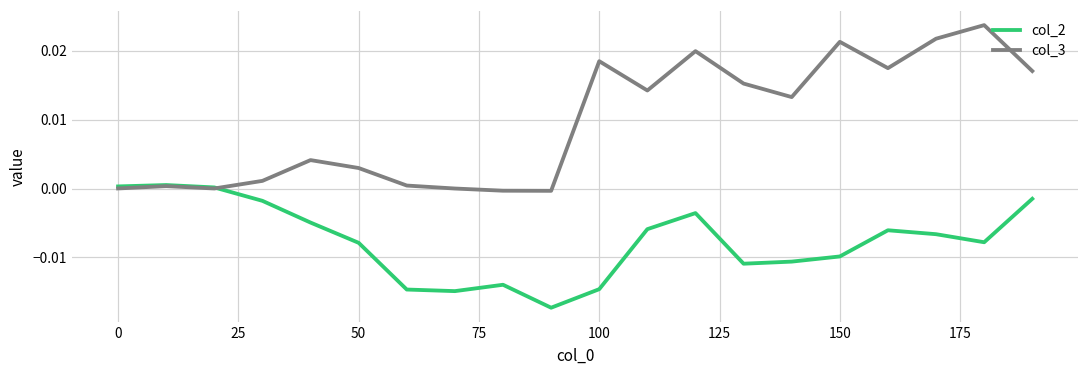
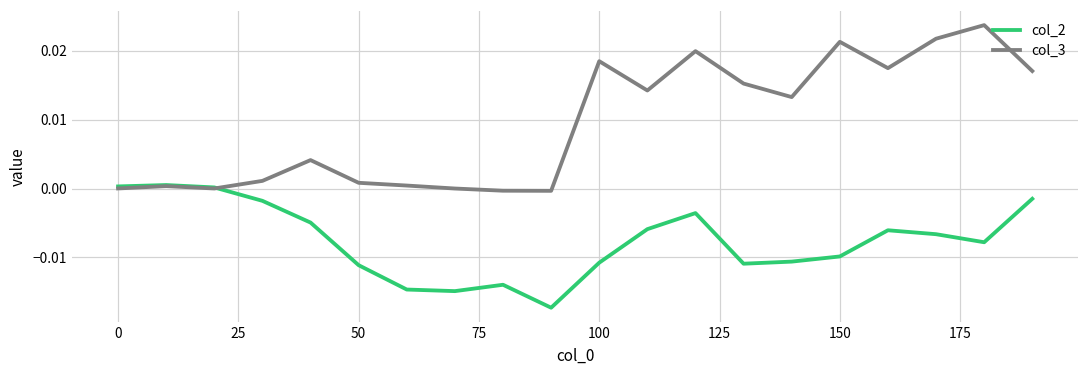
col_2, 50: -0.008 -> -0.011
col_3, 50: 0.003 -> 0.001
col_2, 100: -0.015 -> -0.011
